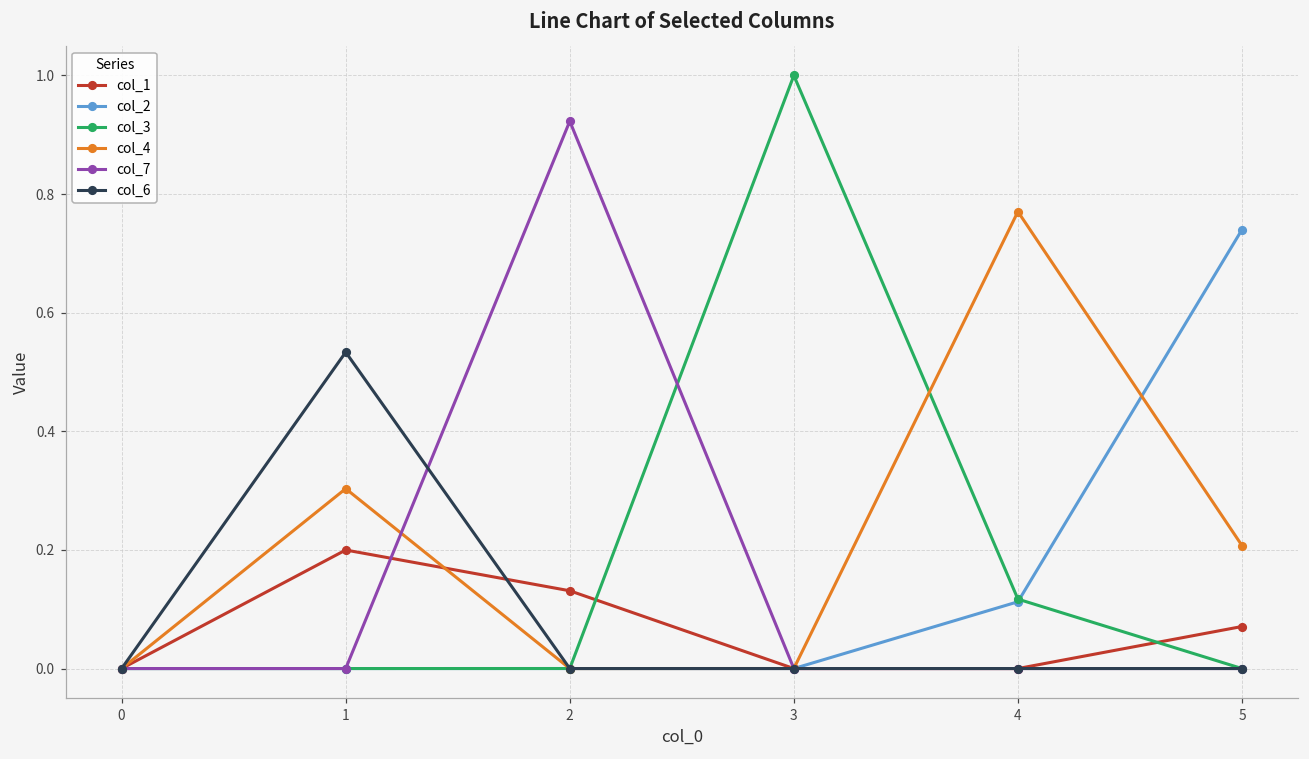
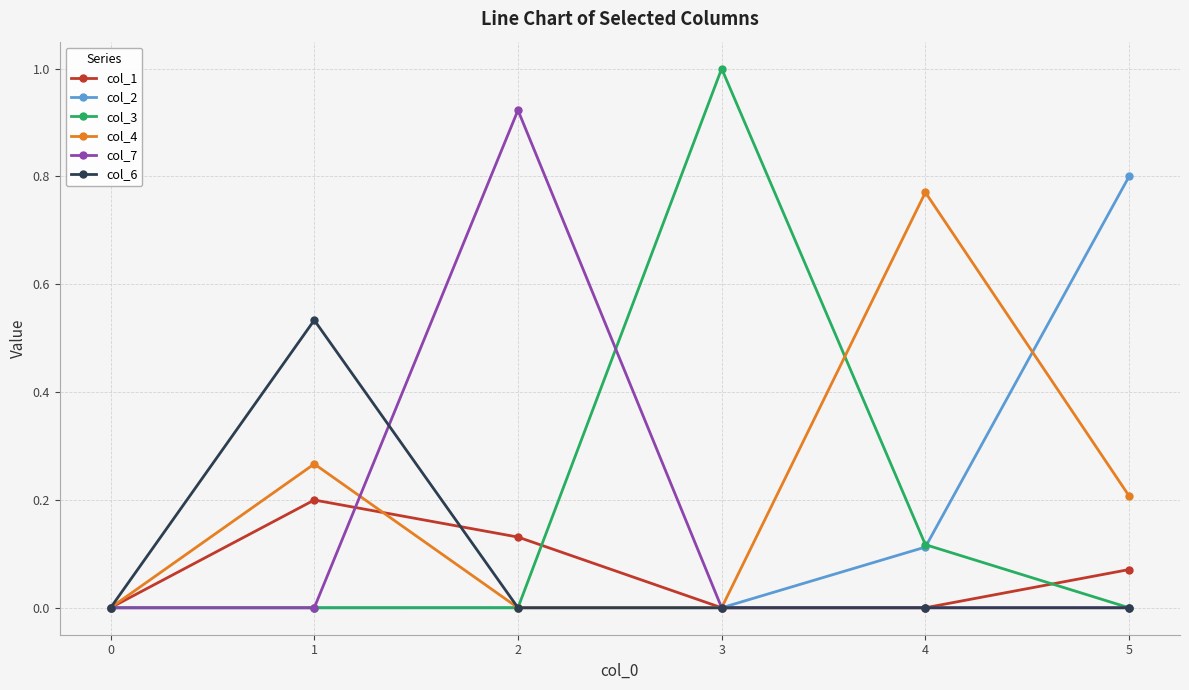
col_4, 1: 0.30 -> 0.27
col_2, 5: 0.74 -> 0.80
